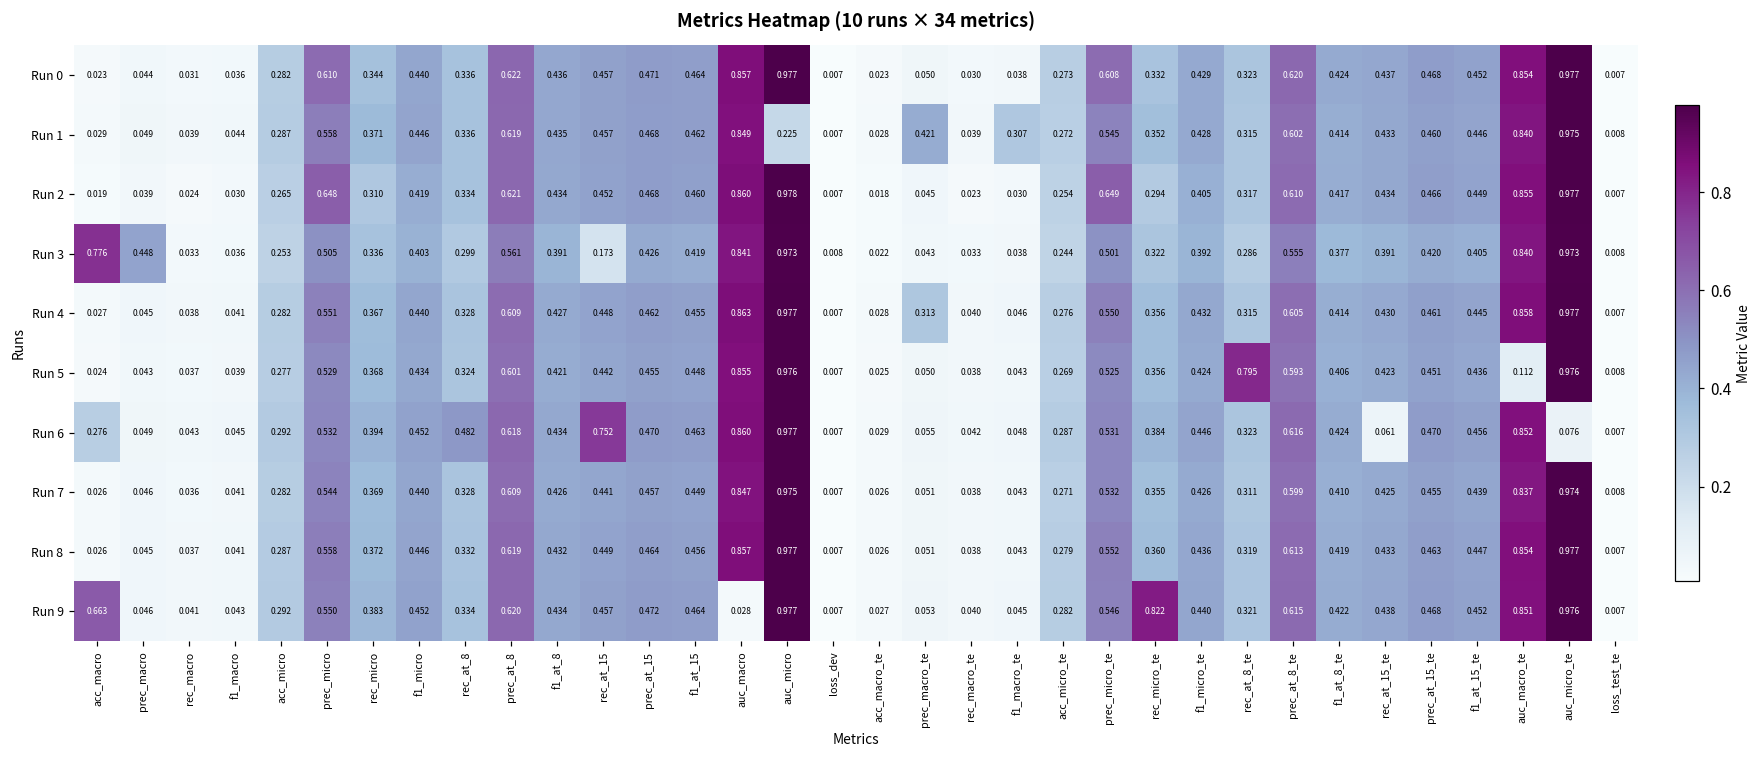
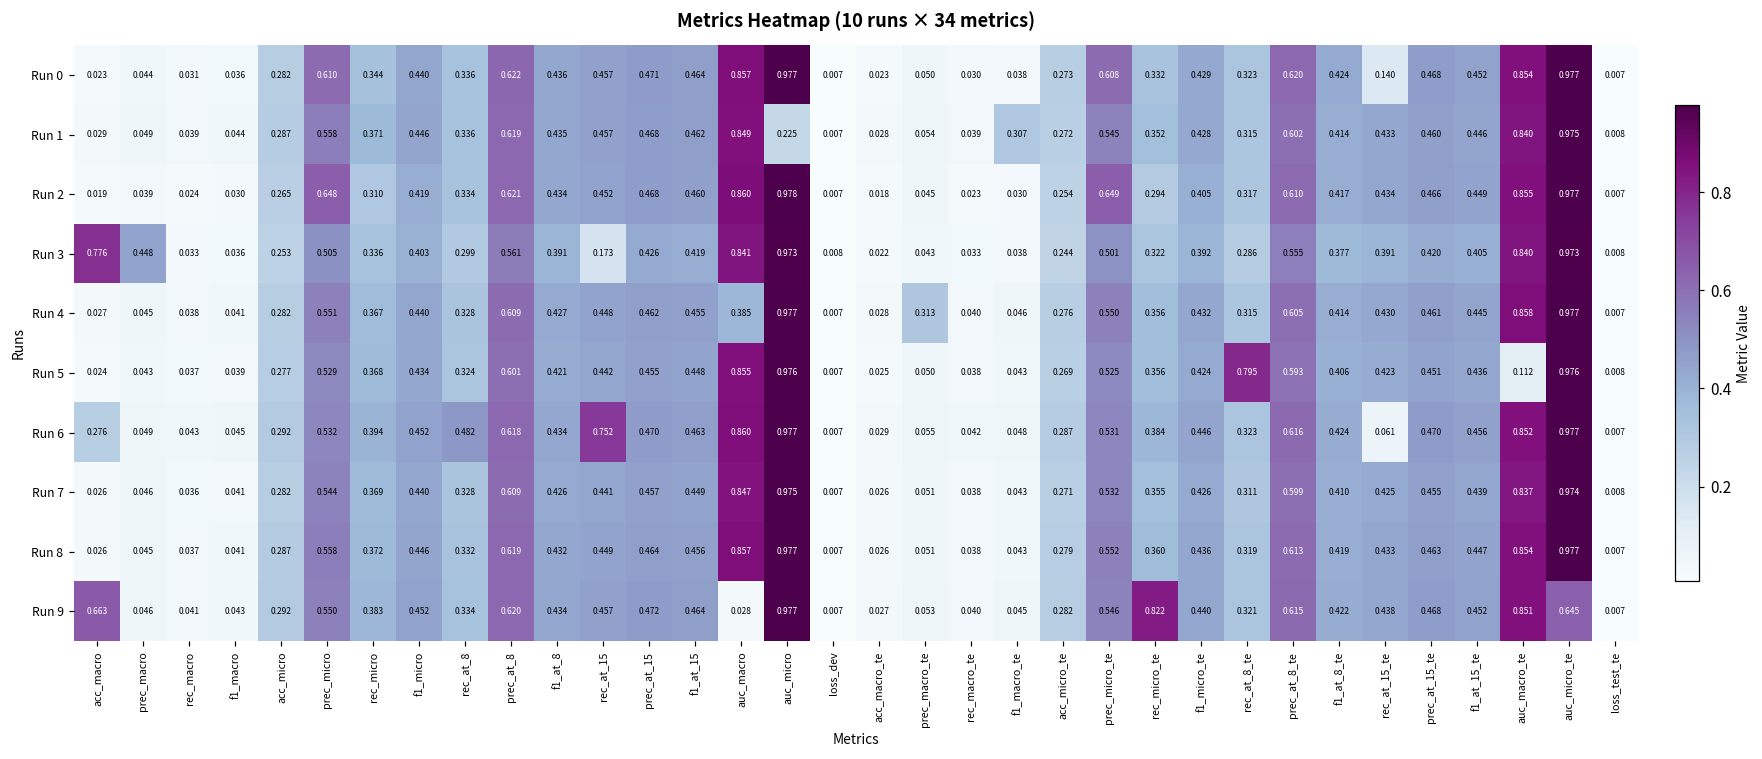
Run 0, rec_at_15_te: 0.437 -> 0.140
Run 1, prec_macro_te: 0.421 -> 0.054
Run 4, auc_macro: 0.863 -> 0.385
Run 6, auc_micro_te: 0.076 -> 0.977
Run 9, auc_micro_te: 0.976 -> 0.645
